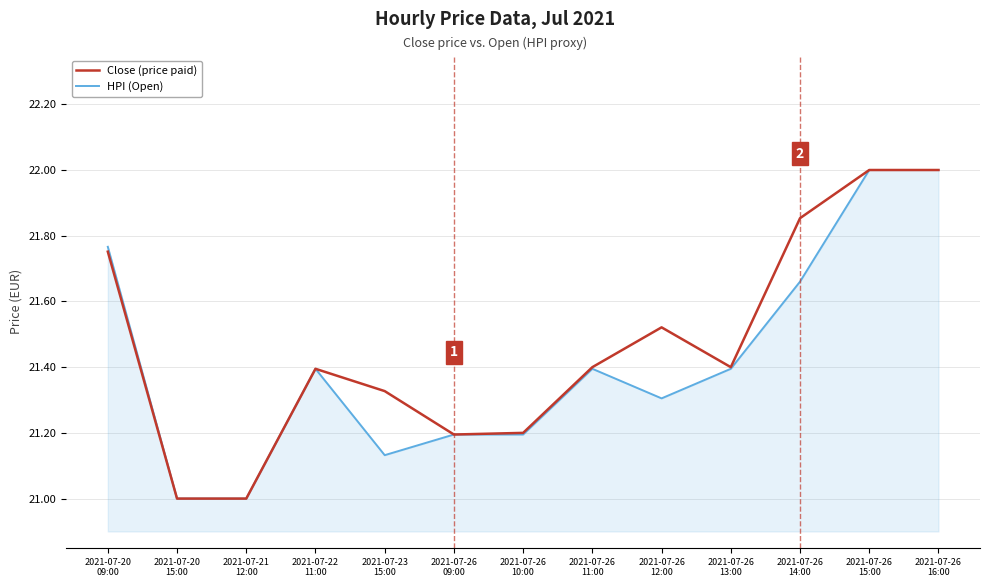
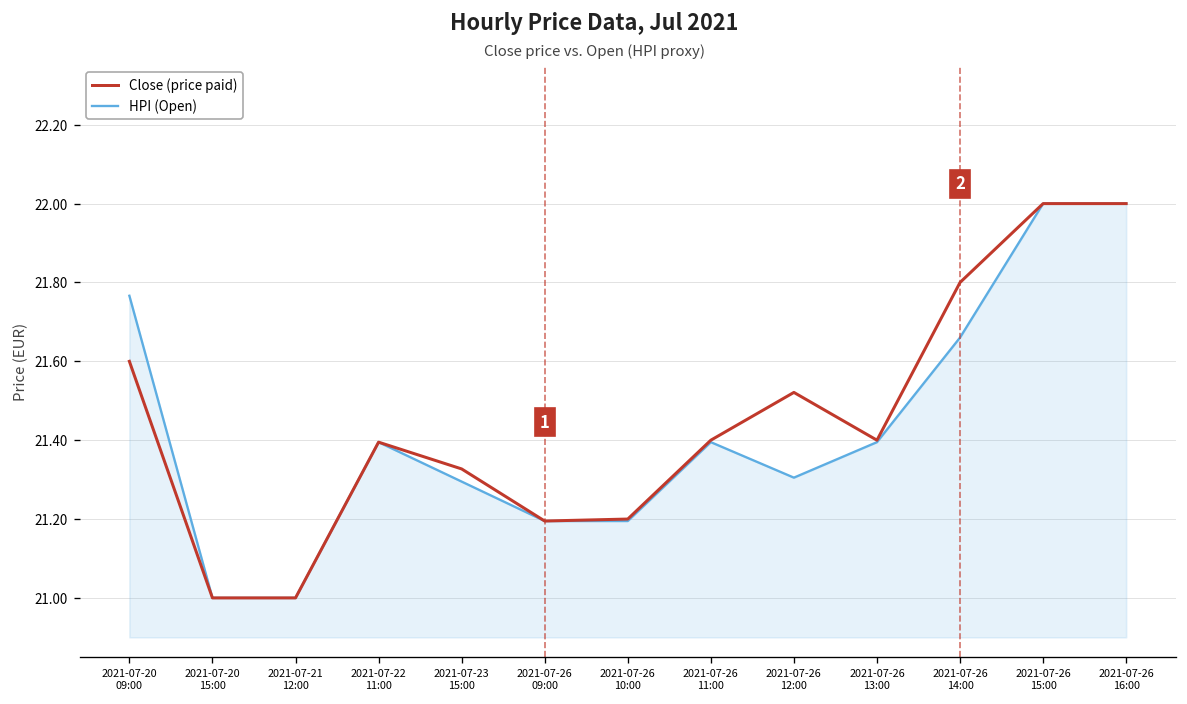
Close (price paid), 2021-07-20 09:00: 21.75 -> 21.60
HPI (Open), 2021-07-23 15:00: 21.13 -> 21.30
Close (price paid), 2021-07-26 14:00: 21.85 -> 21.80
